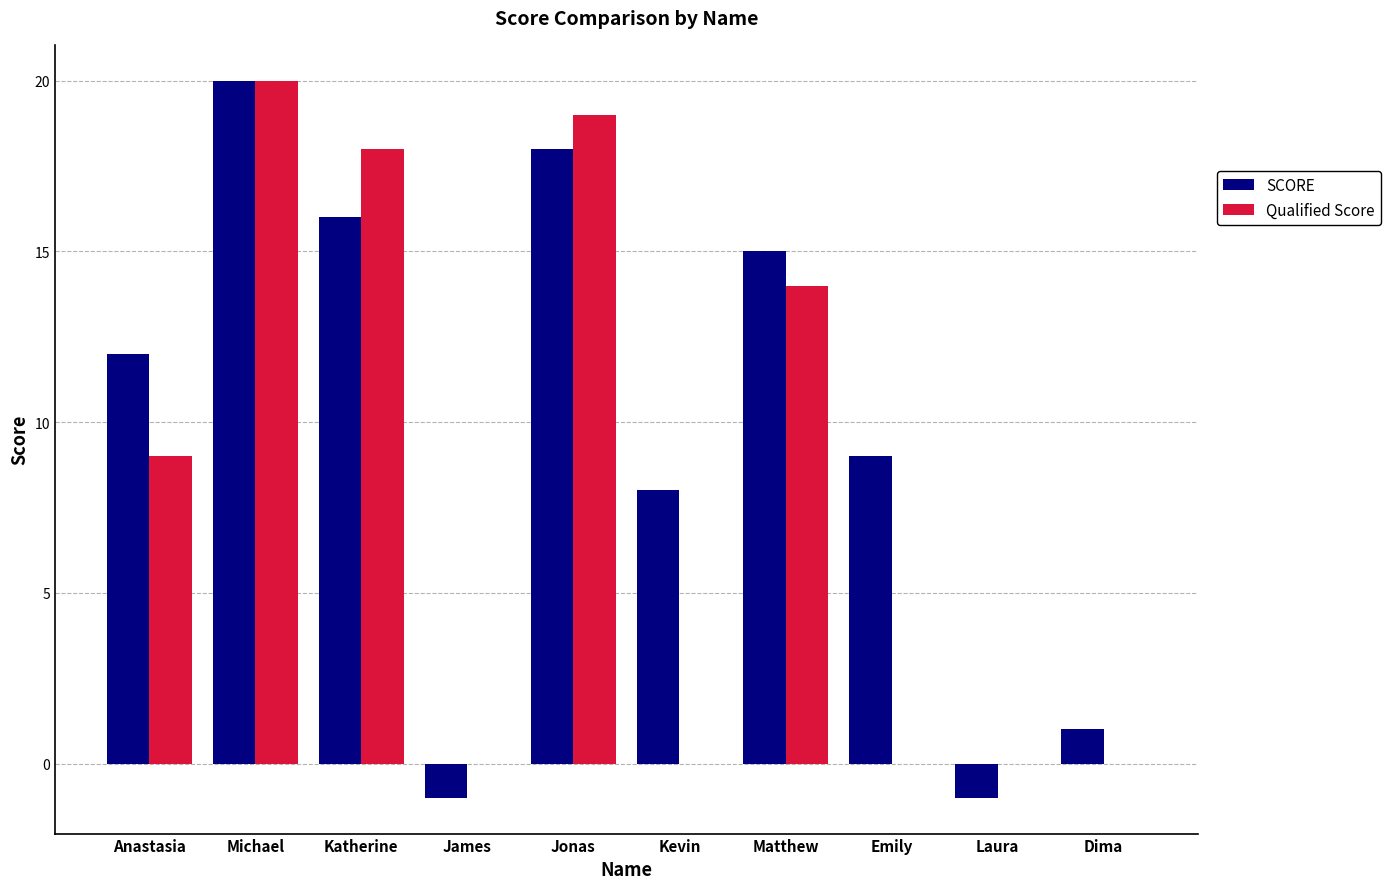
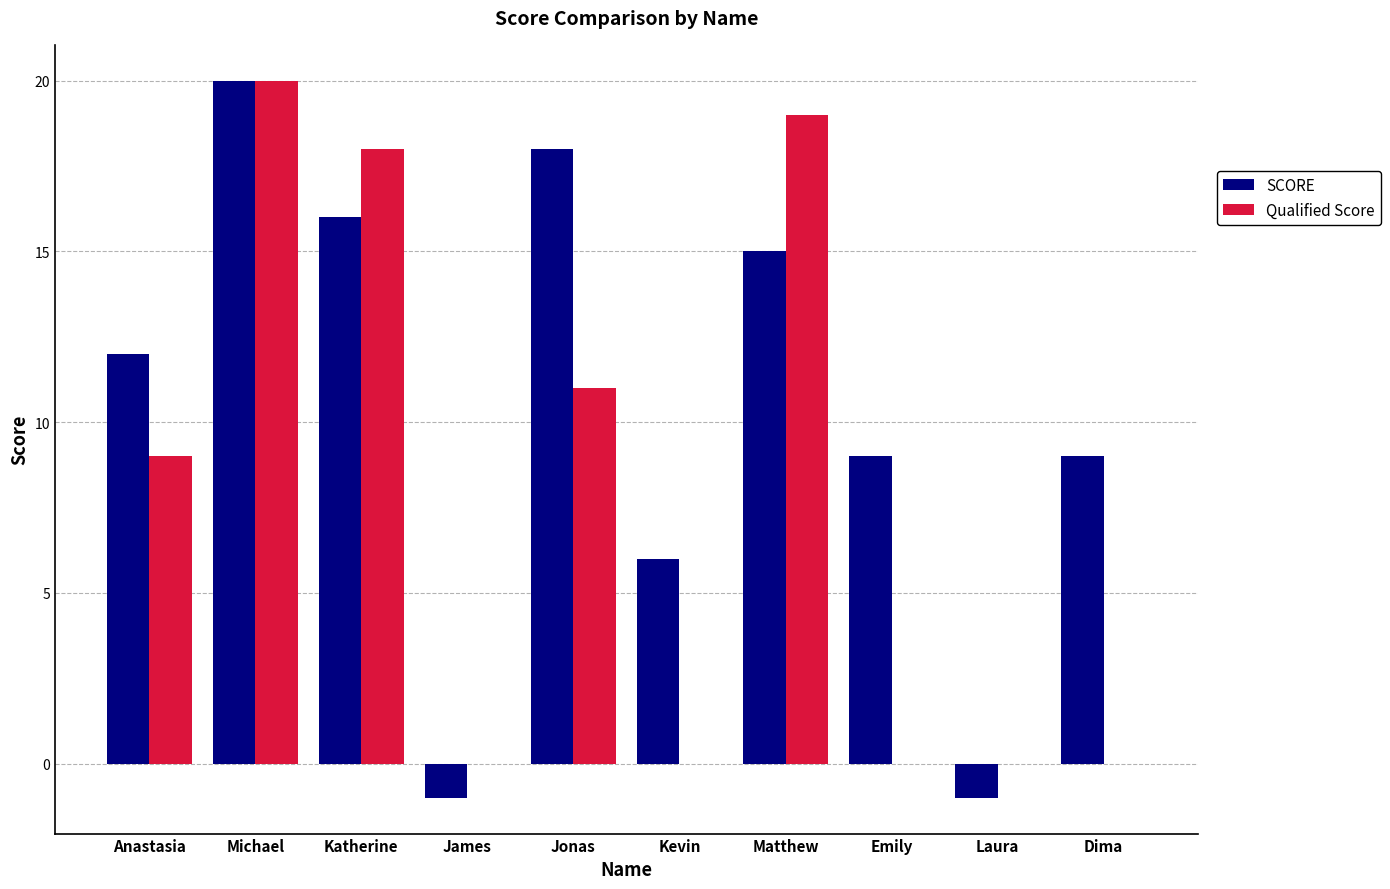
Qualified Score, Jonas: 19 -> 11
SCORE, Kevin: 8 -> 6
Qualified Score, Matthew: 14 -> 19
SCORE, Dima: 1 -> 9
